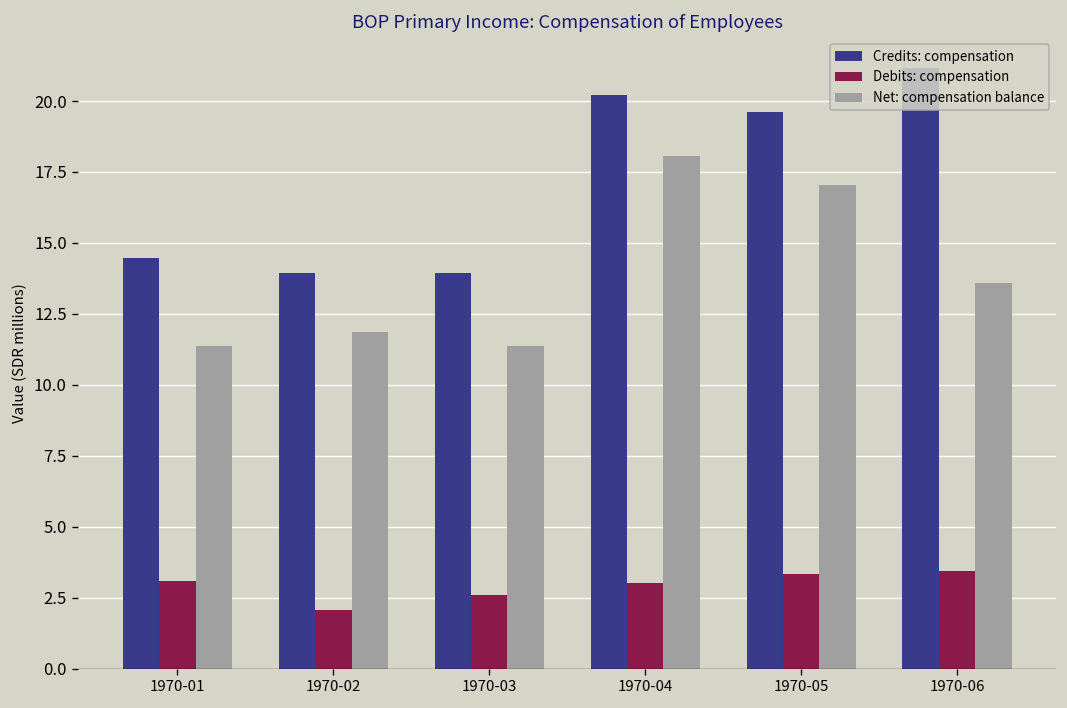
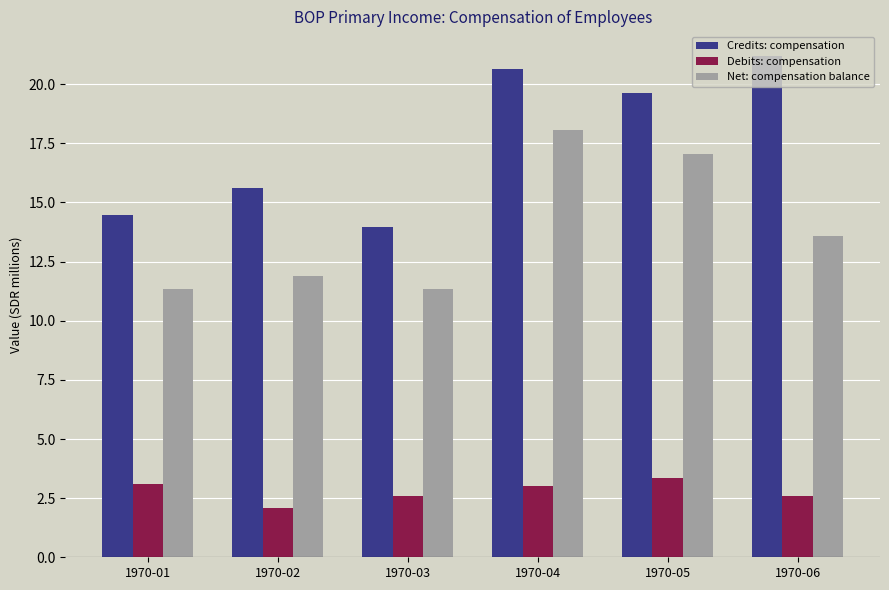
Credits: compensation, 1970-02: 13.9 -> 15.6
Credits: compensation, 1970-04: 20.2 -> 20.7
Debits: compensation, 1970-06: 3.5 -> 2.6
